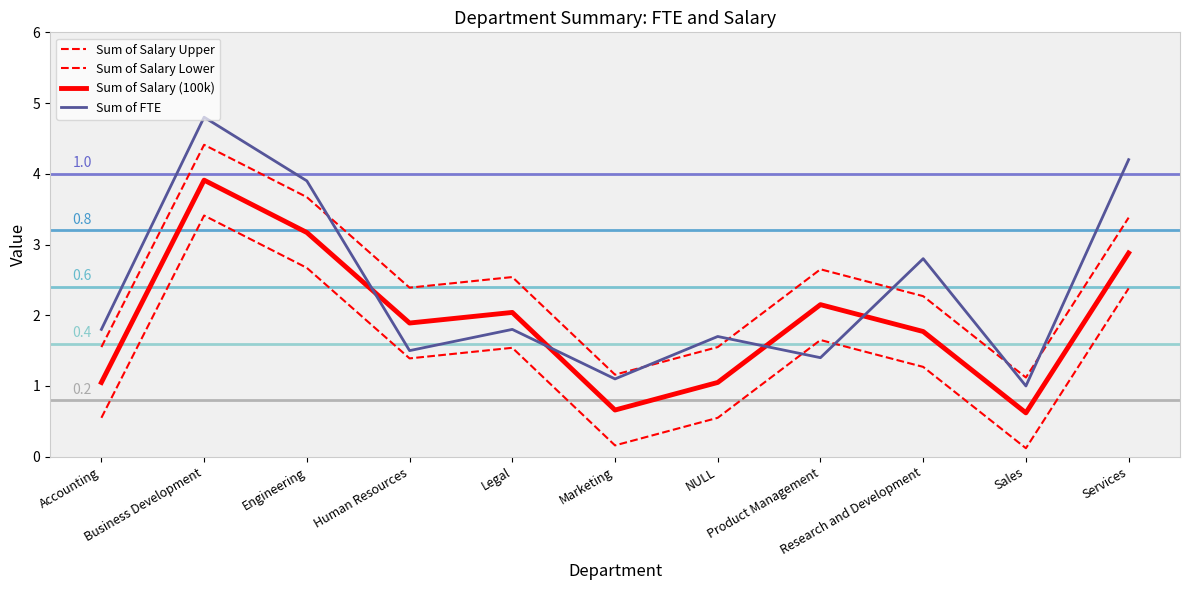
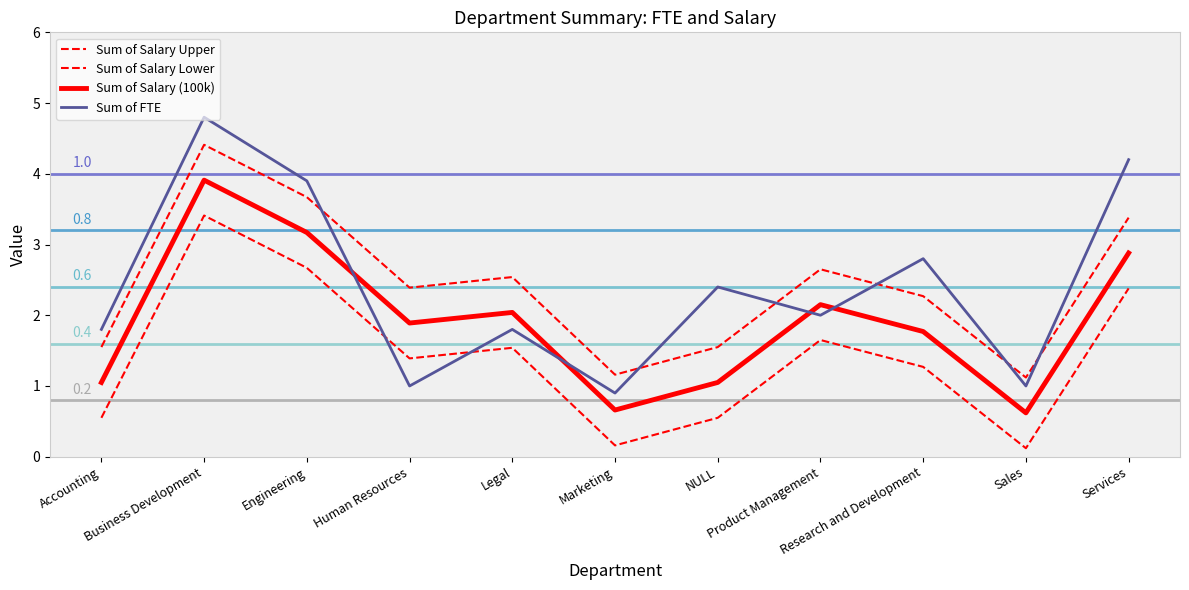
Sum of FTE, Human Resources: 1.5 -> 1.0
Sum of FTE, Marketing: 1.1 -> 0.9
Sum of FTE, NULL: 1.7 -> 2.4
Sum of FTE, Product Management: 1.4 -> 2.0
